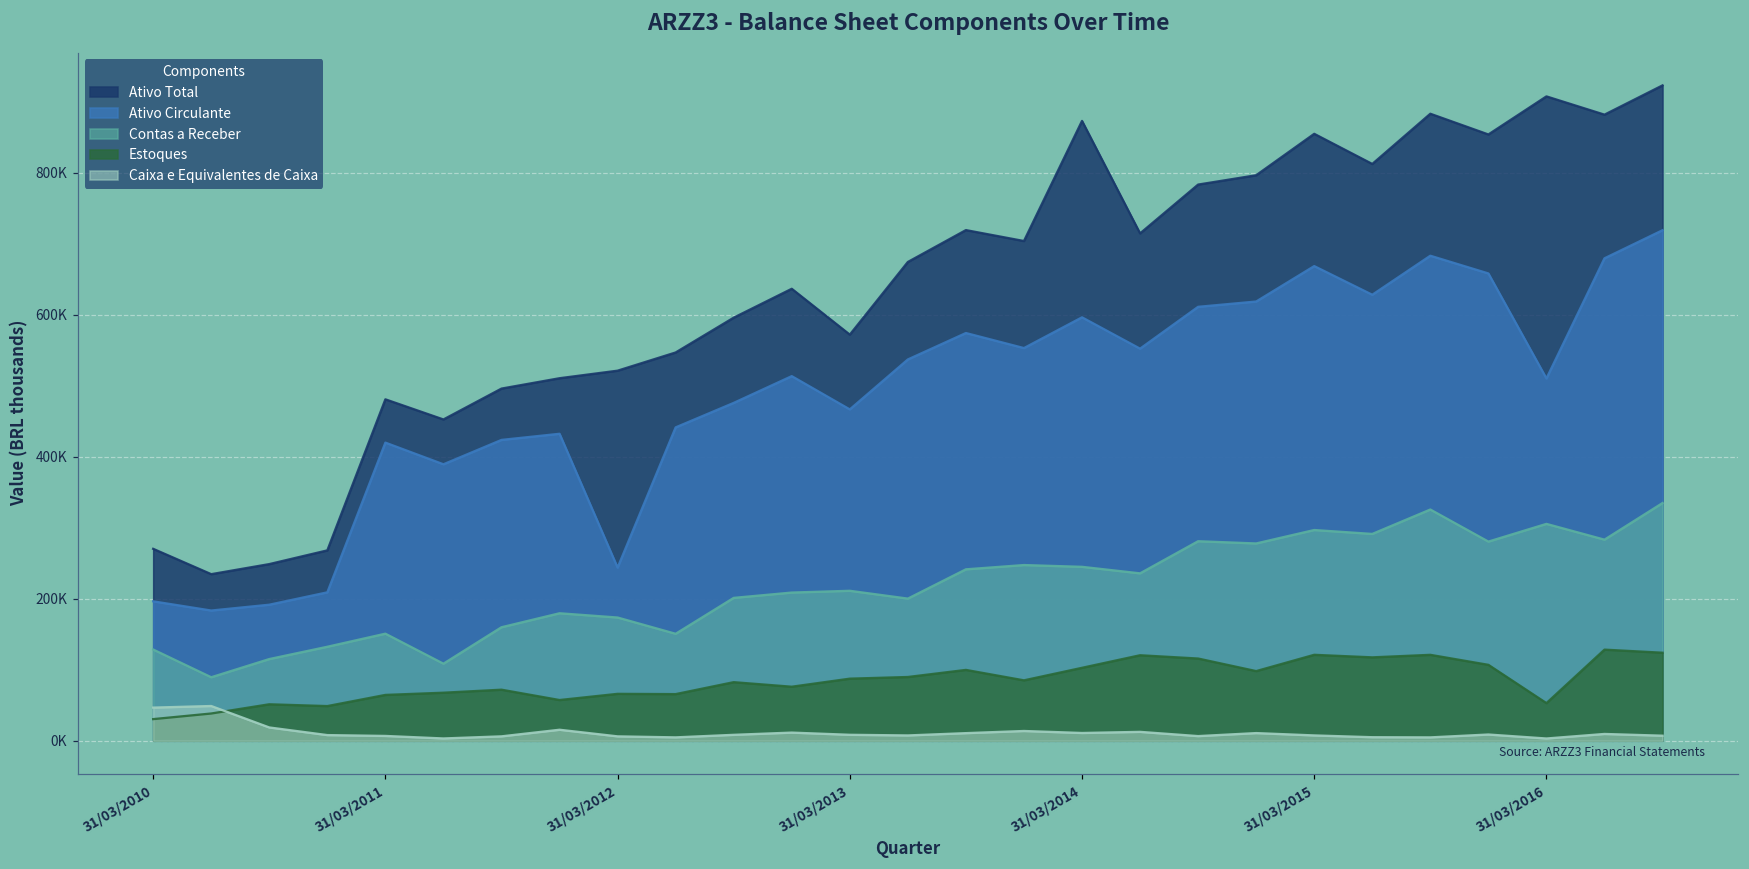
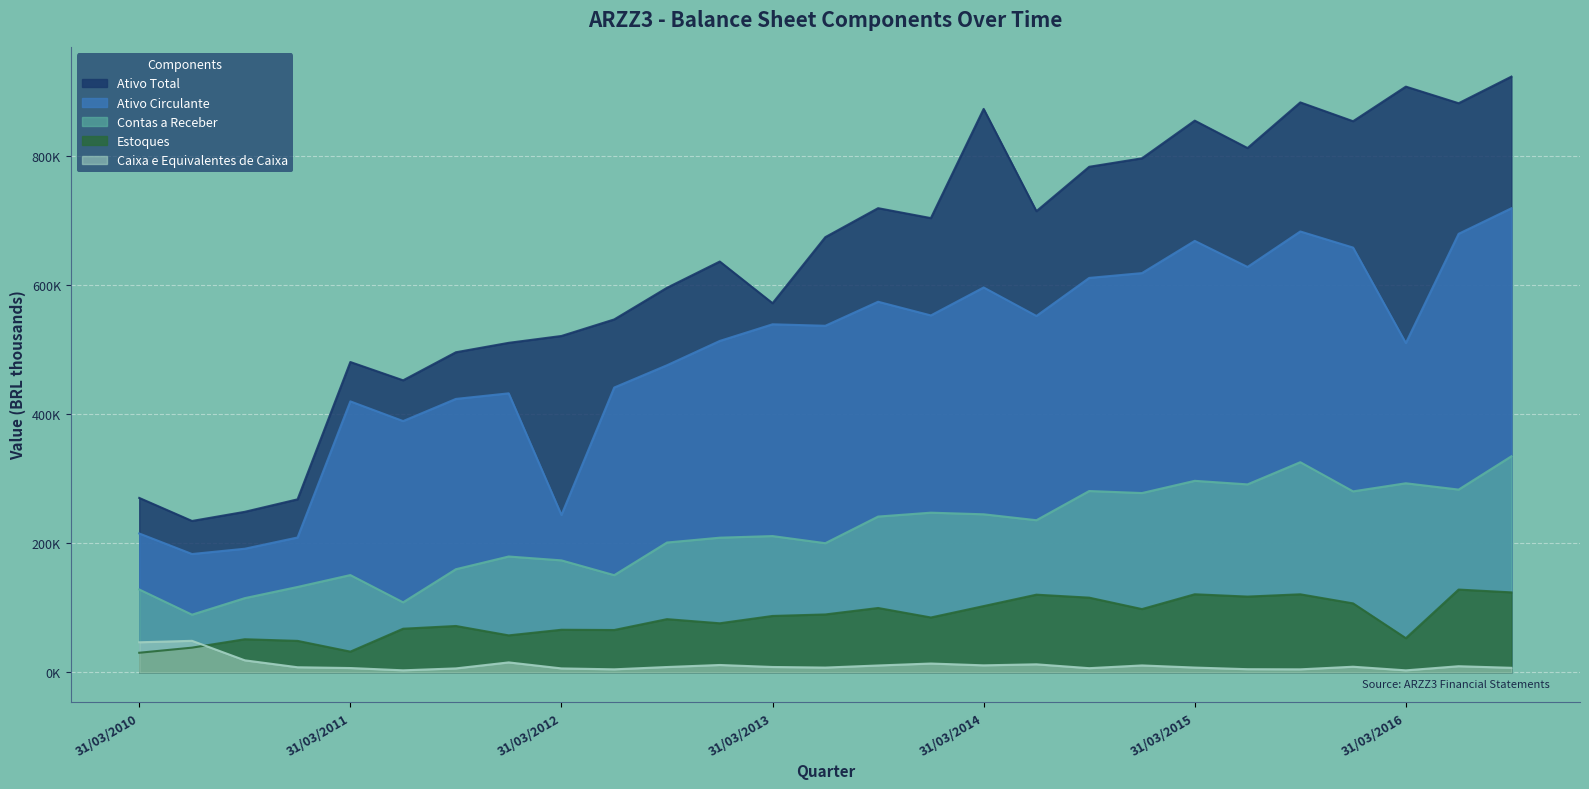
Ativo Circulante, 31/03/2010: 200000 -> 220000
Estoques, 31/03/2011: 60000 -> 30000
Ativo Circulante, 31/03/2013: 470000 -> 540000
Contas a Receber, 31/03/2016: 310000 -> 290000
